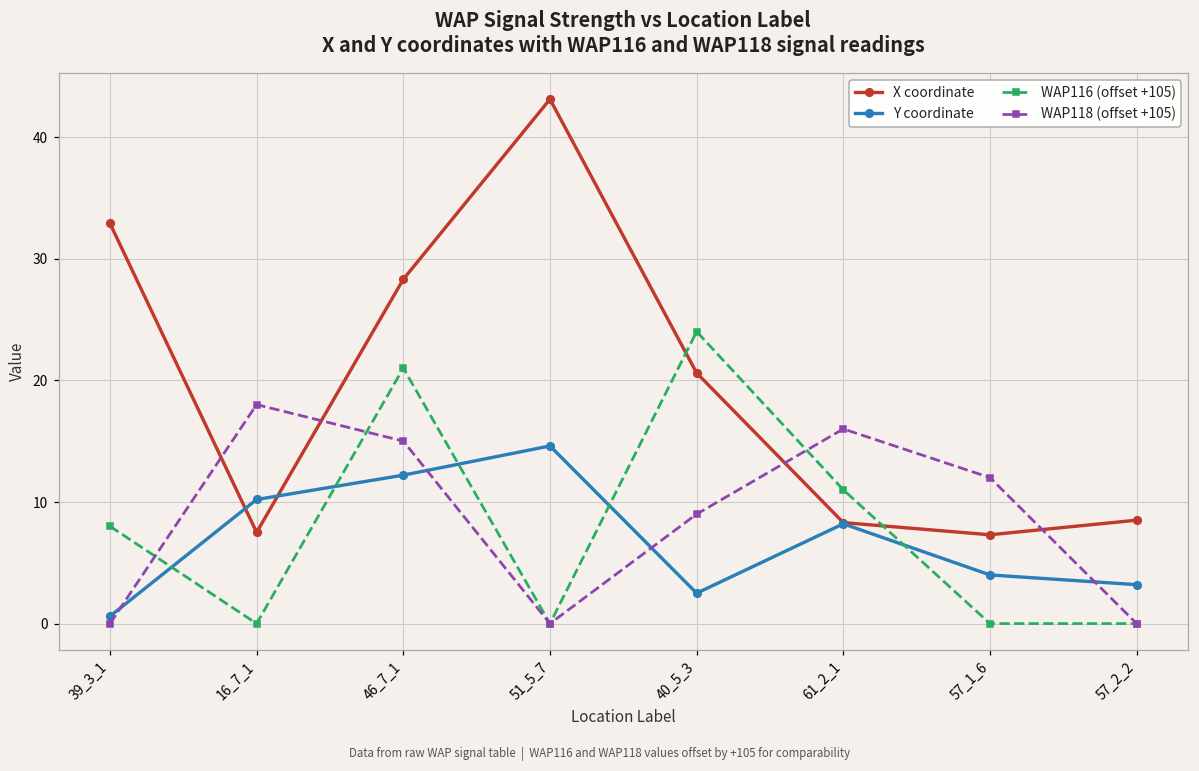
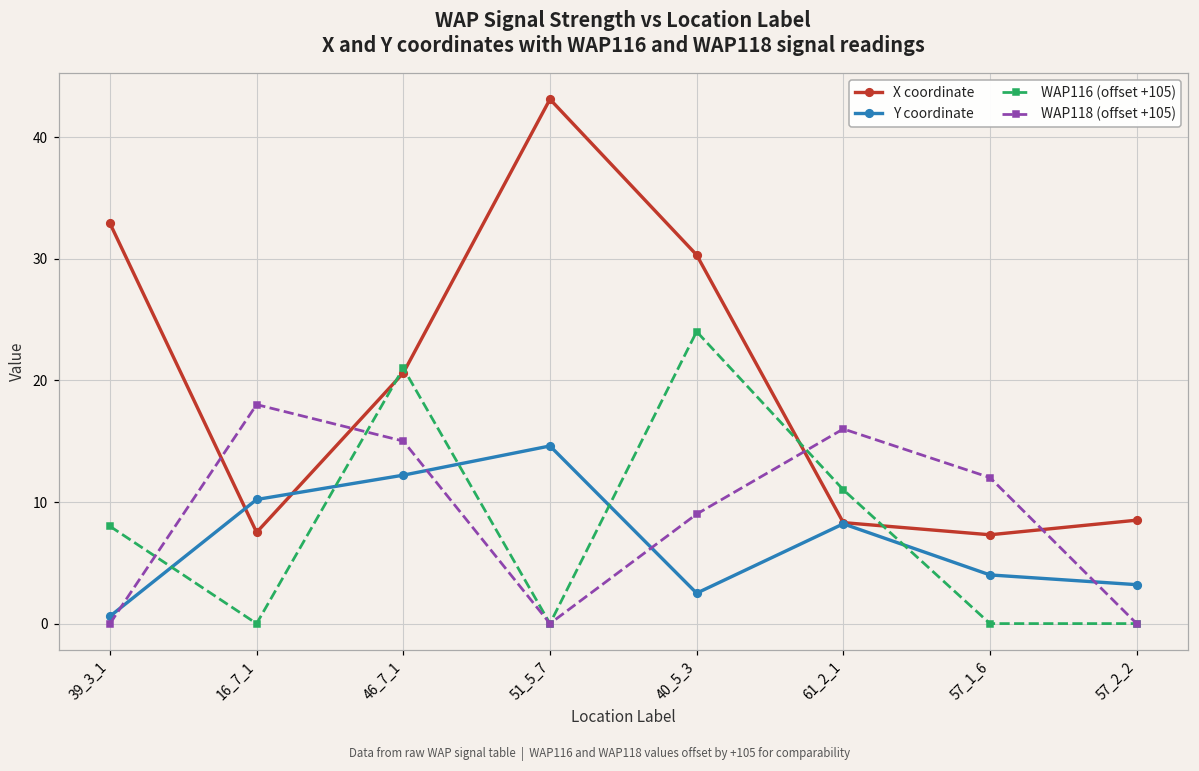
X coordinate, 46_7_1: 28.3 -> 20.6
X coordinate, 40_5_3: 20.6 -> 30.3
